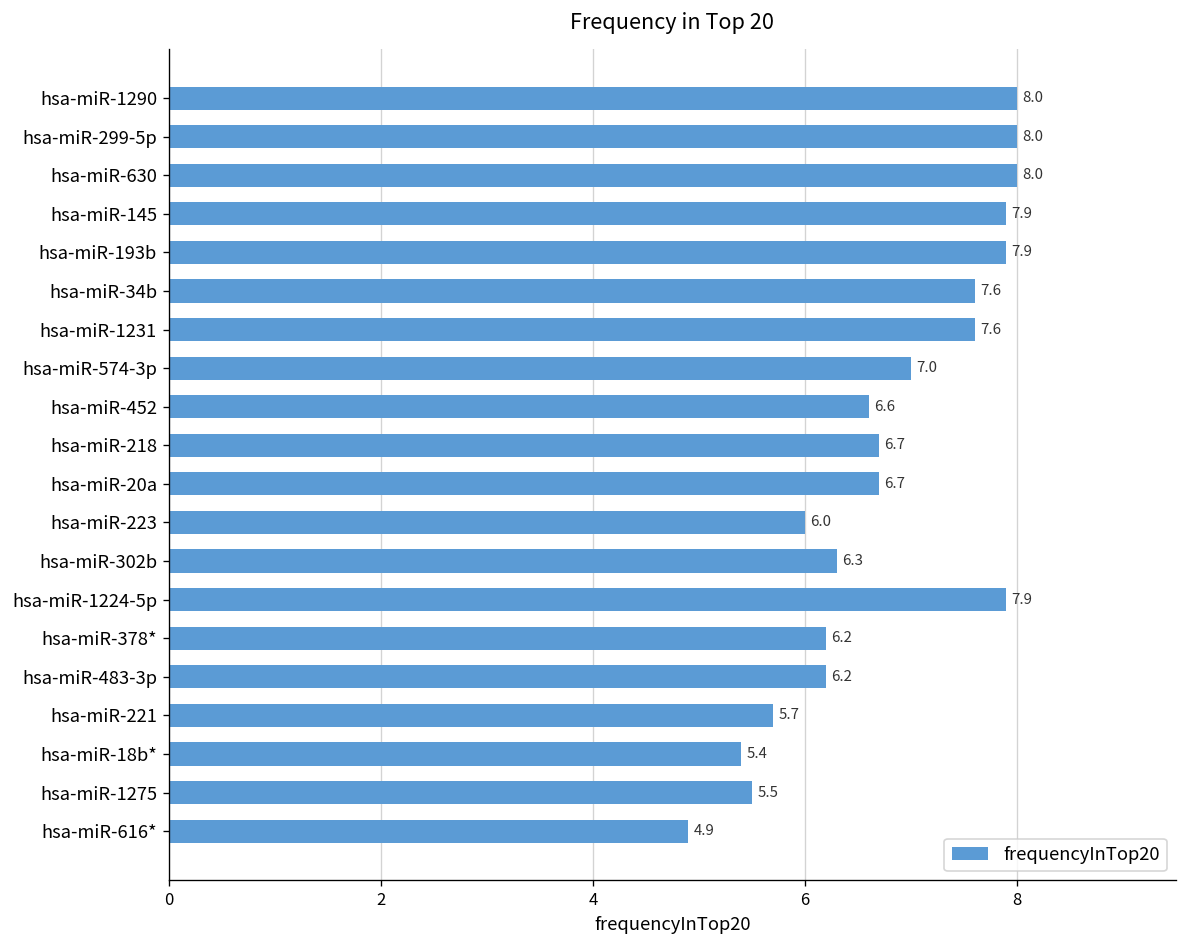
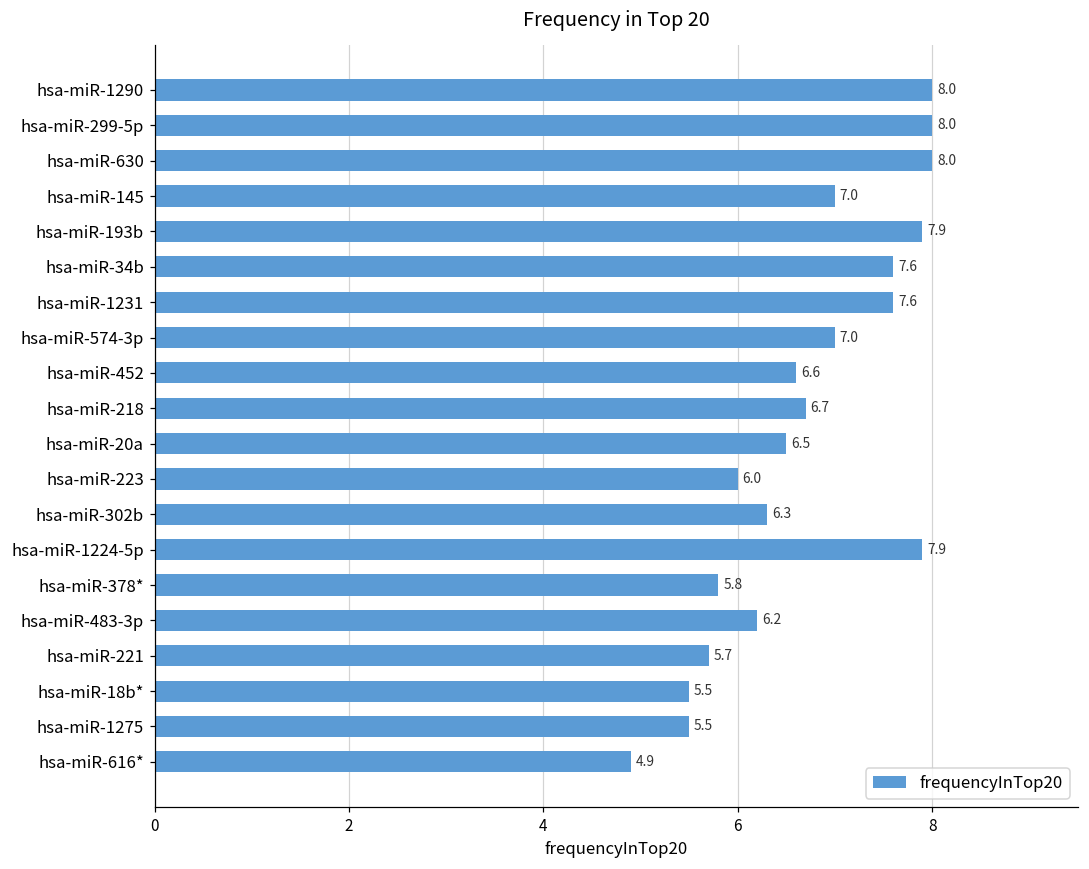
hsa-miR-145: 7.9 -> 7.0
hsa-miR-20a: 6.7 -> 6.5
hsa-miR-378*: 6.2 -> 5.8
hsa-miR-18b*: 5.4 -> 5.5
